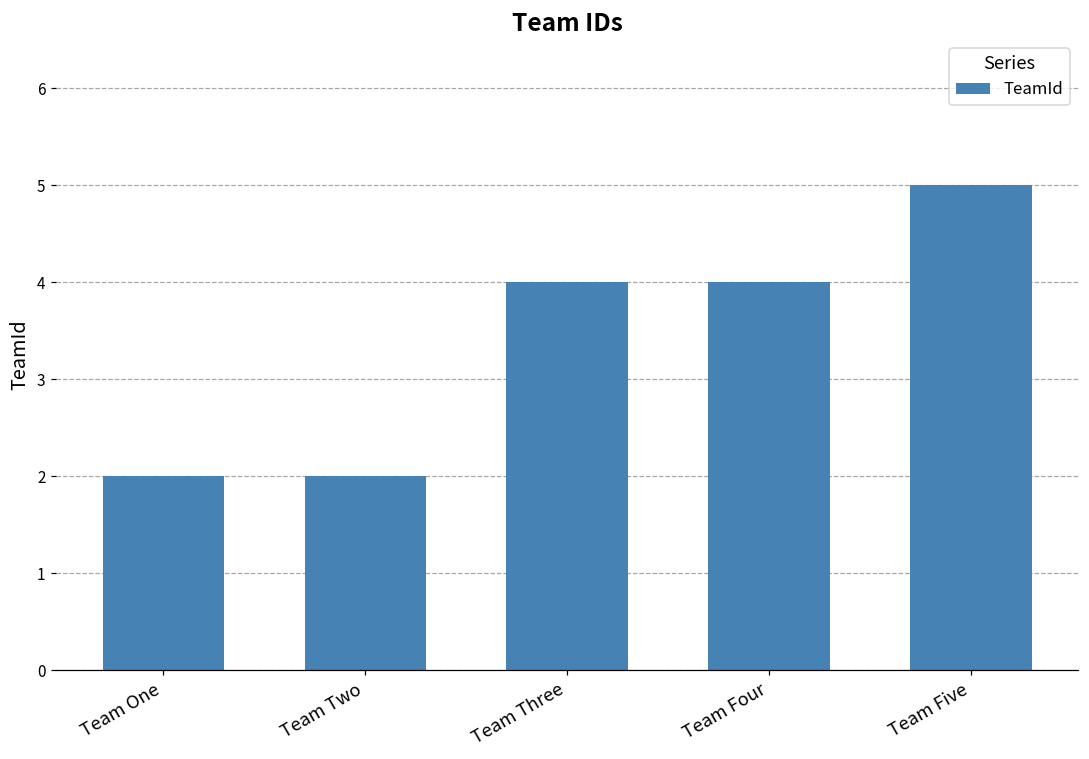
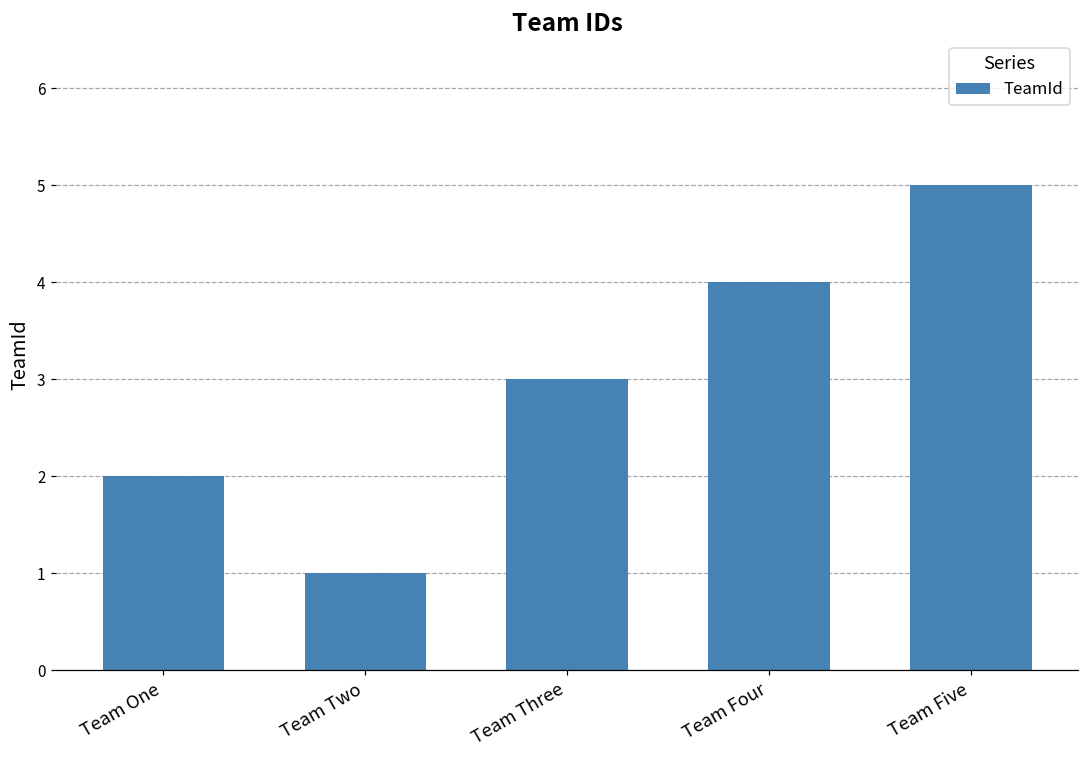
Team Two: 2 -> 1
Team Three: 4 -> 3
